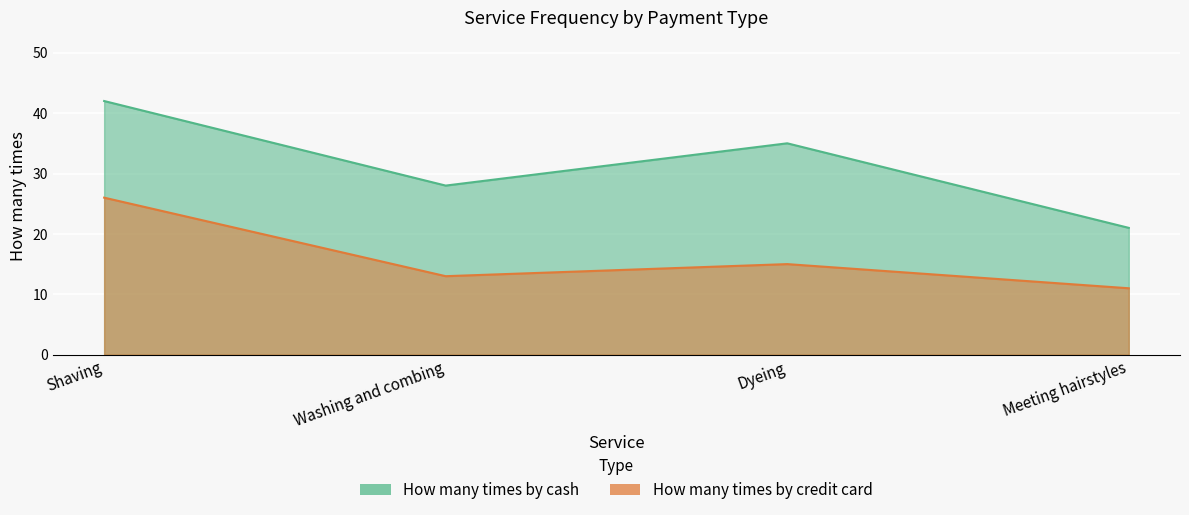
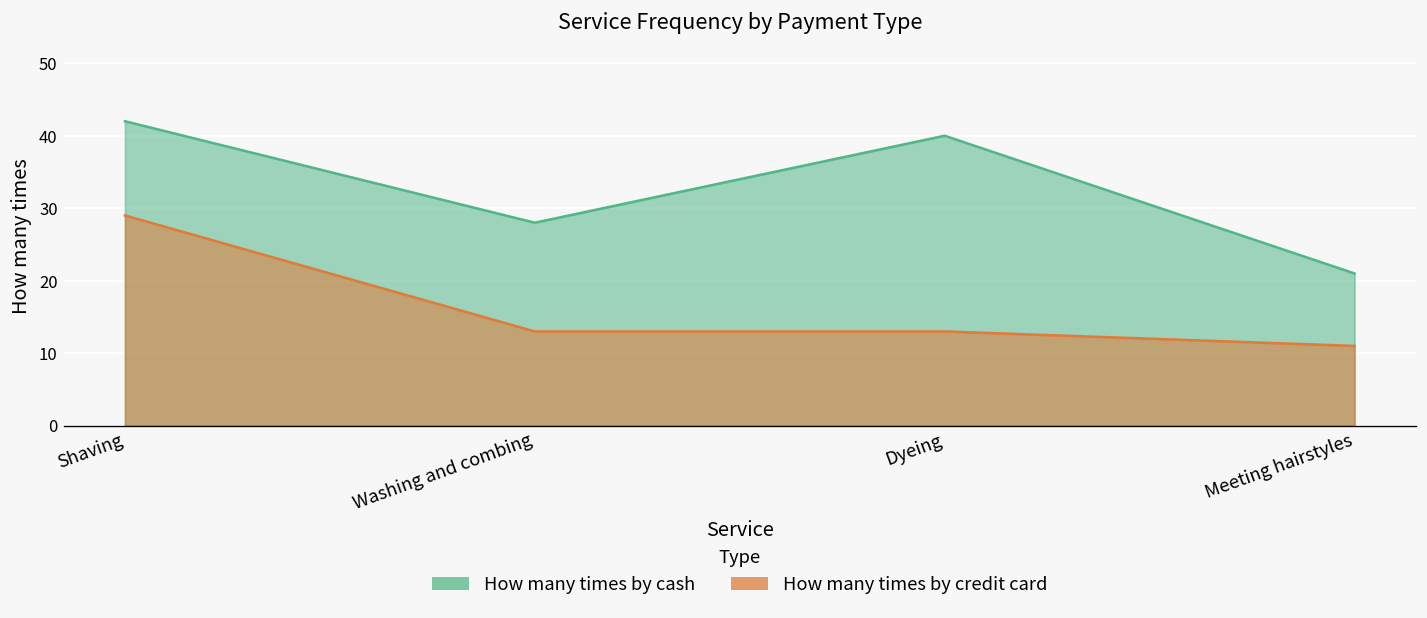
How many times by credit card, Shaving: 26 -> 29
How many times by cash, Dyeing: 35 -> 40
How many times by credit card, Dyeing: 15 -> 13
